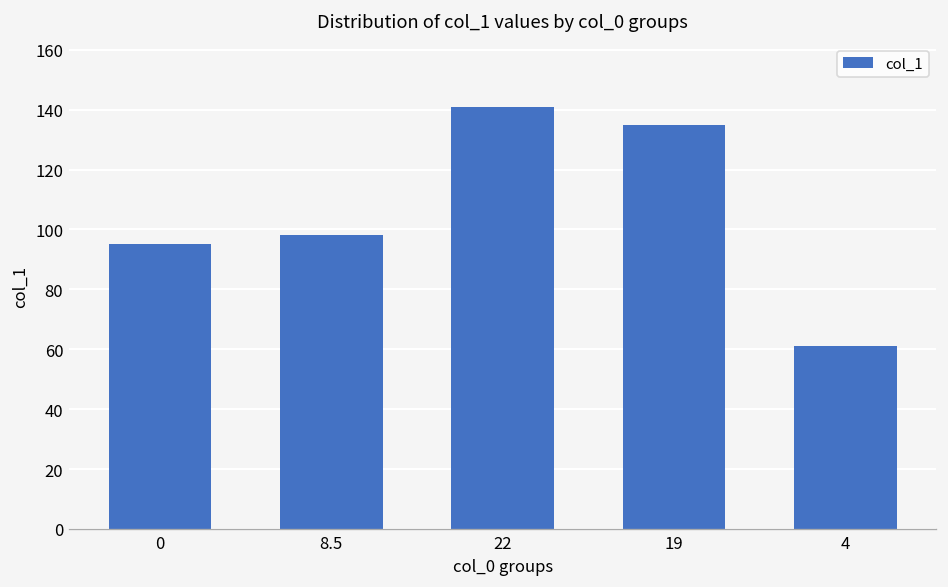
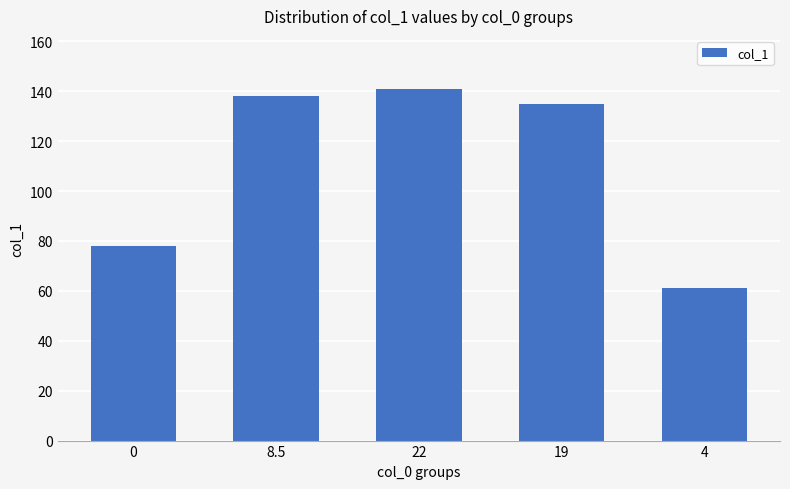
0: 95 -> 78
8.5: 98 -> 138
